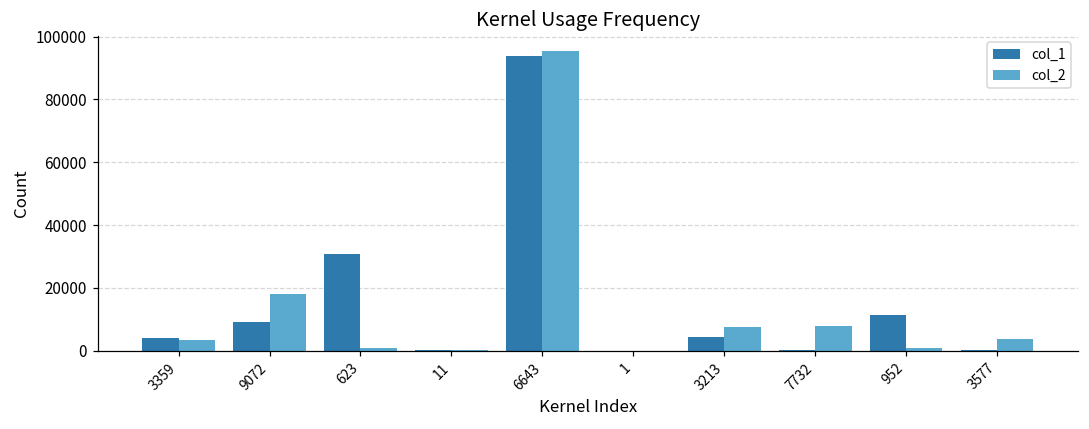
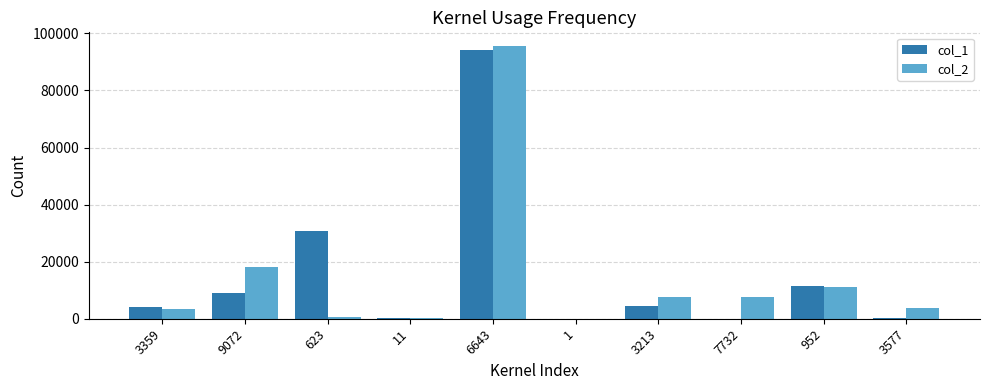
col_2, 952: 1000 -> 11000
